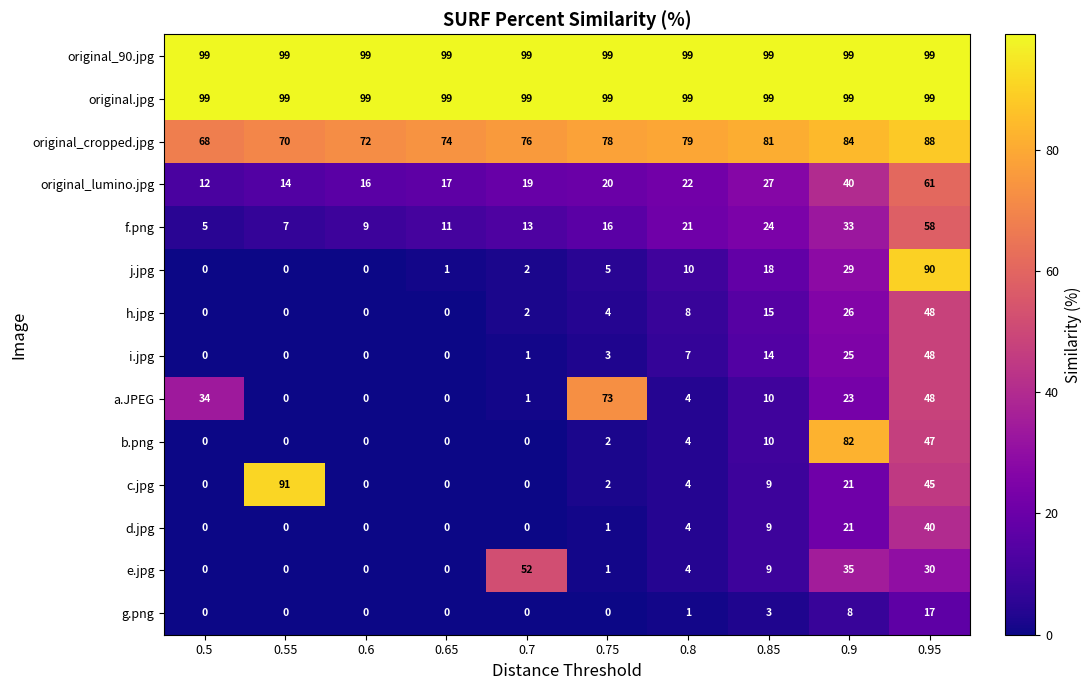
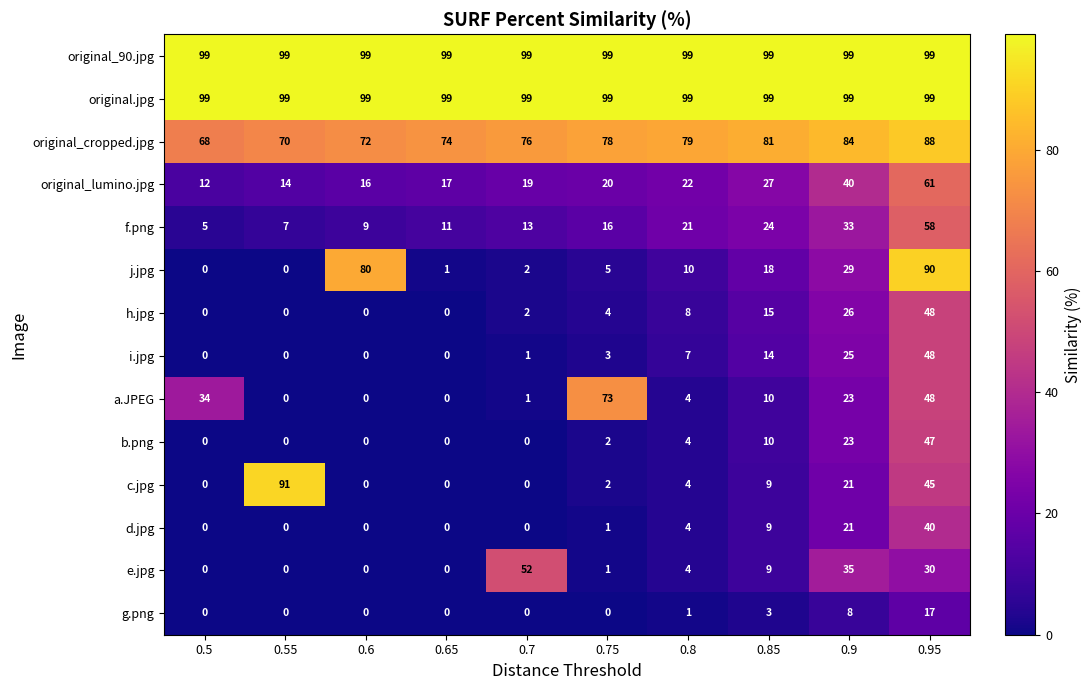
j.jpg, 0.6: 0 -> 80
b.png, 0.9: 82 -> 23
